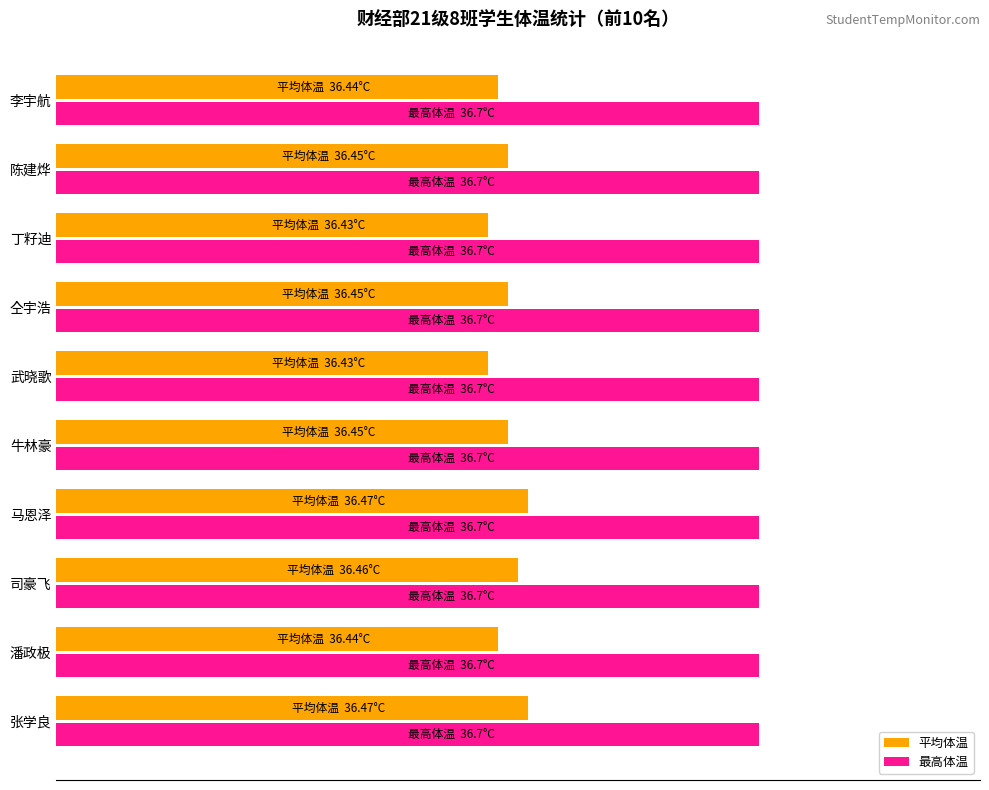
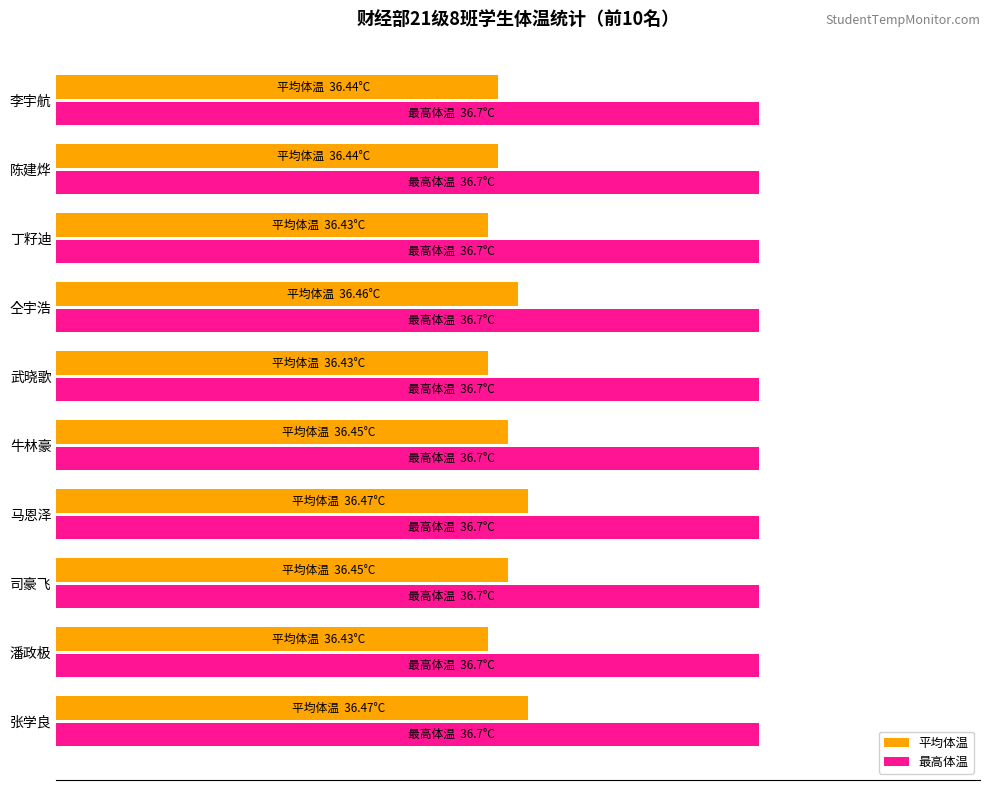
平均体温, 陈建烨: 36.45°C -> 36.44°C
平均体温, 仝宇浩: 36.45°C -> 36.46°C
平均体温, 司豪飞: 36.46°C -> 36.45°C
平均体温, 潘政极: 36.44°C -> 36.43°C
